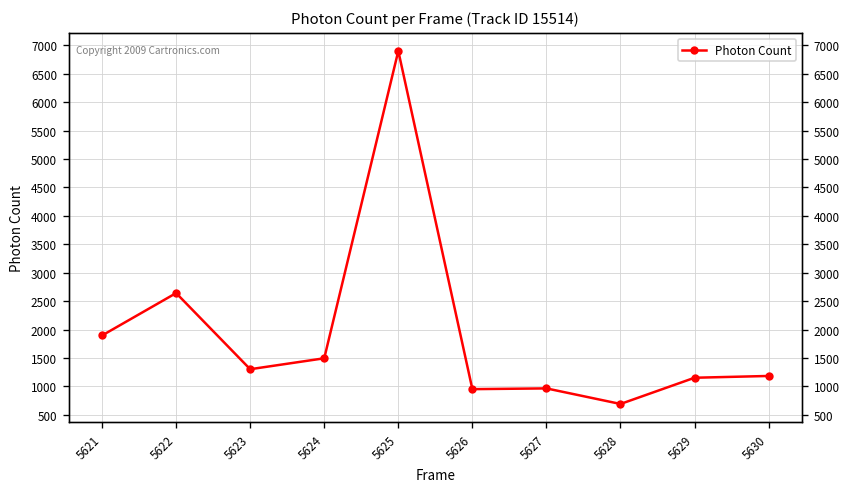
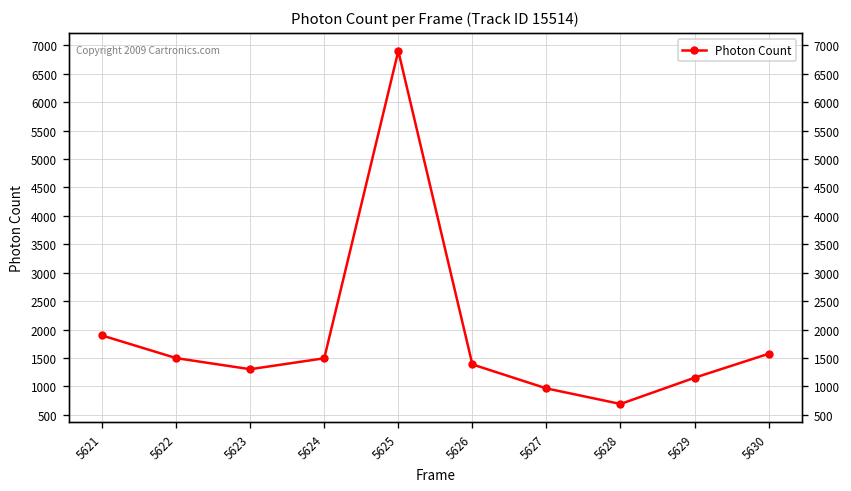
5622: 2600 -> 1500
5626: 1000 -> 1400
5630: 1200 -> 1600
